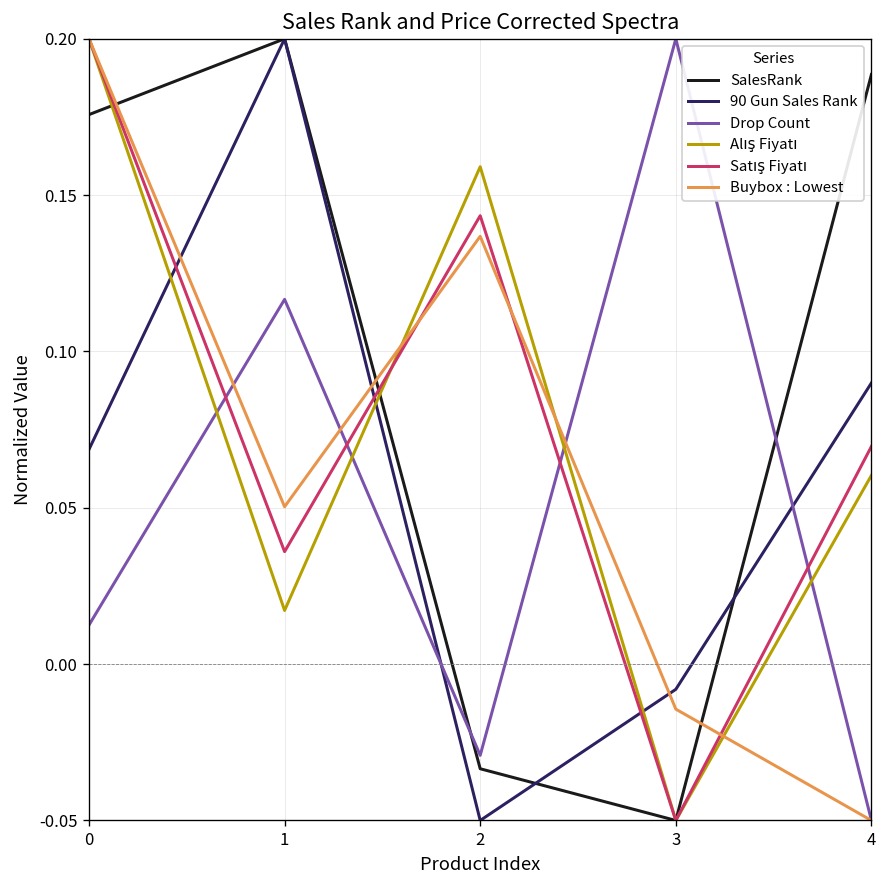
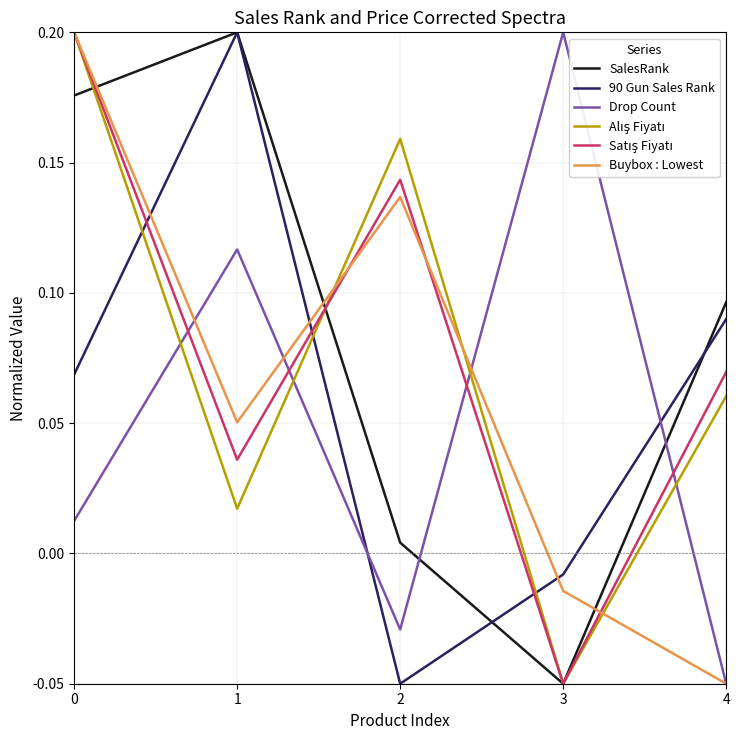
SalesRank, 2: -0.033 -> 0.004
SalesRank, 4: 0.189 -> 0.096
